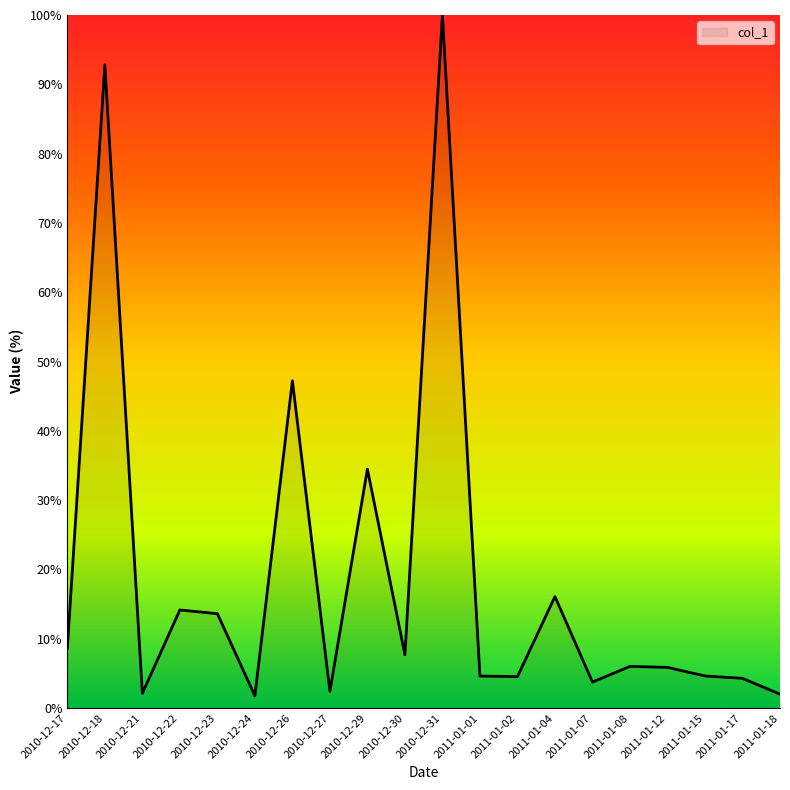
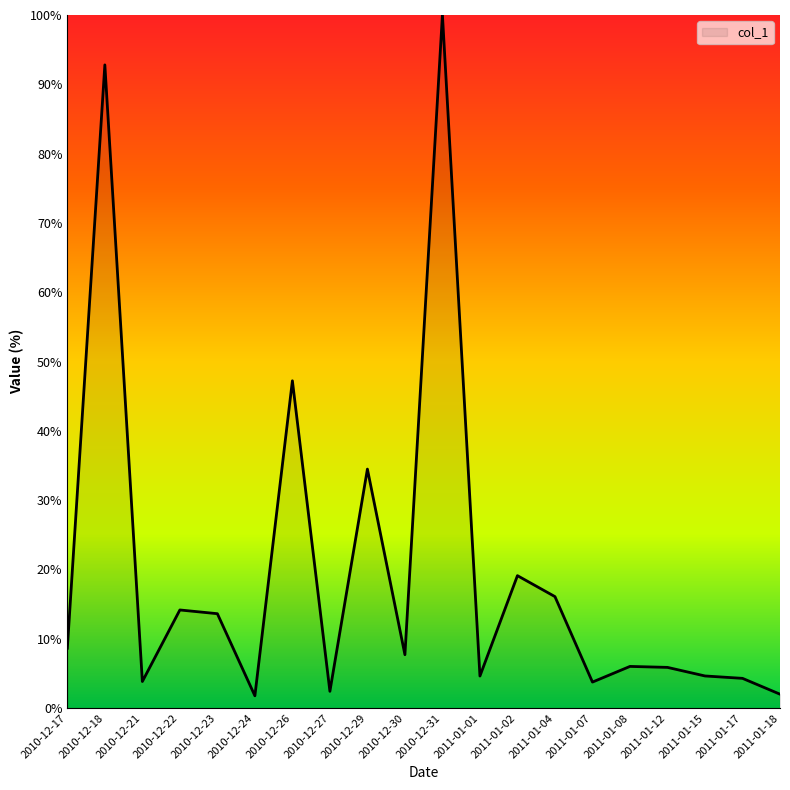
2010-12-21: 2% -> 4%
2011-01-02: 5% -> 19%
